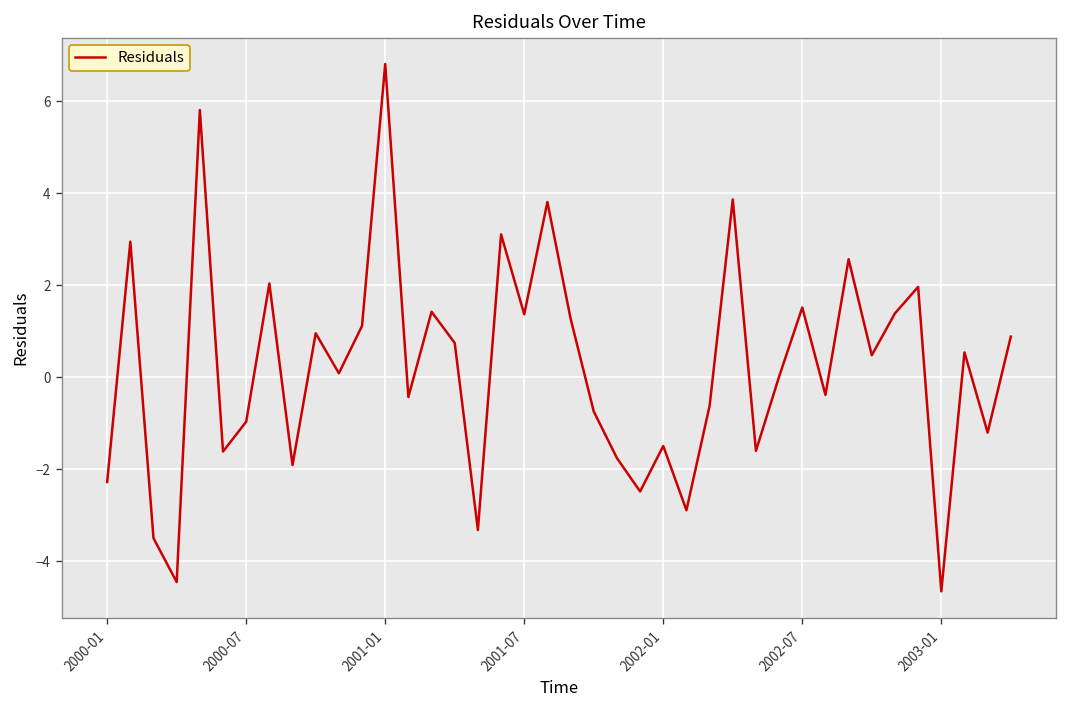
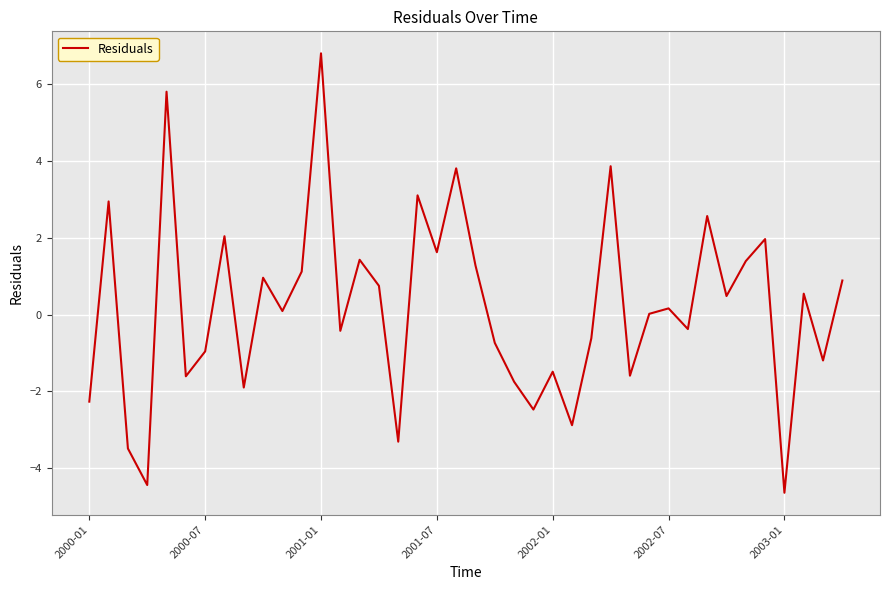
2001-07: 1.4 -> 1.6
2002-07: 1.5 -> 0.2
